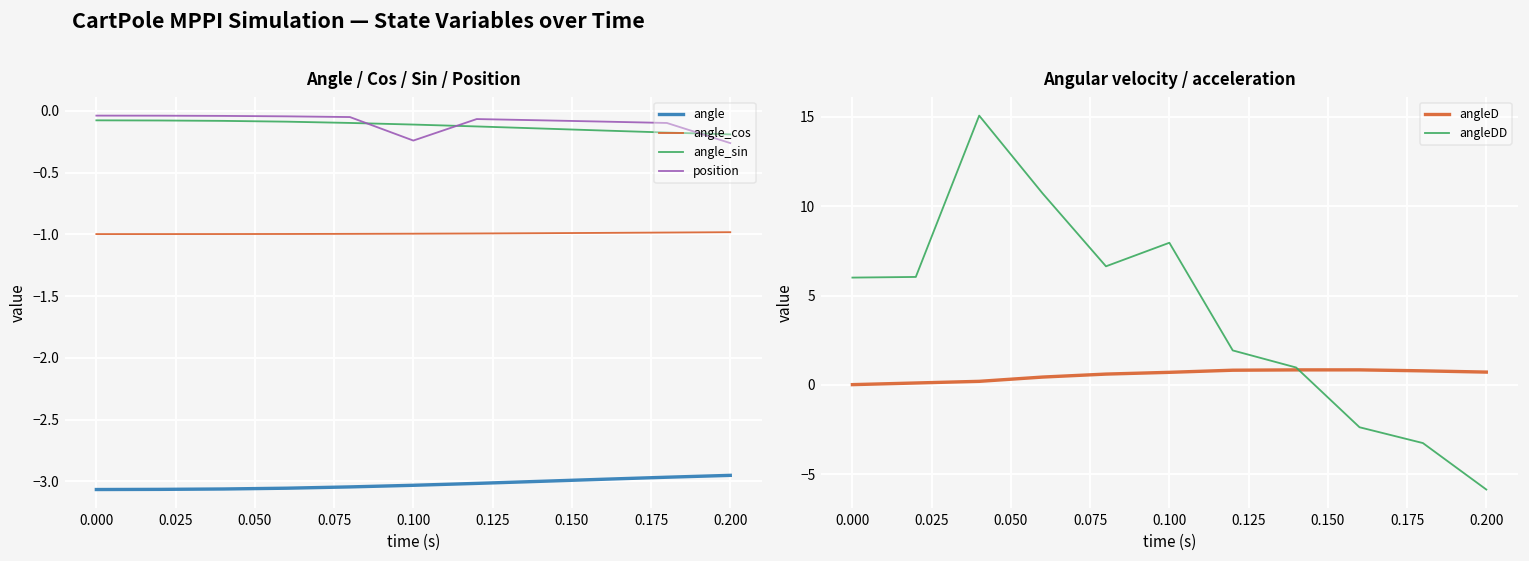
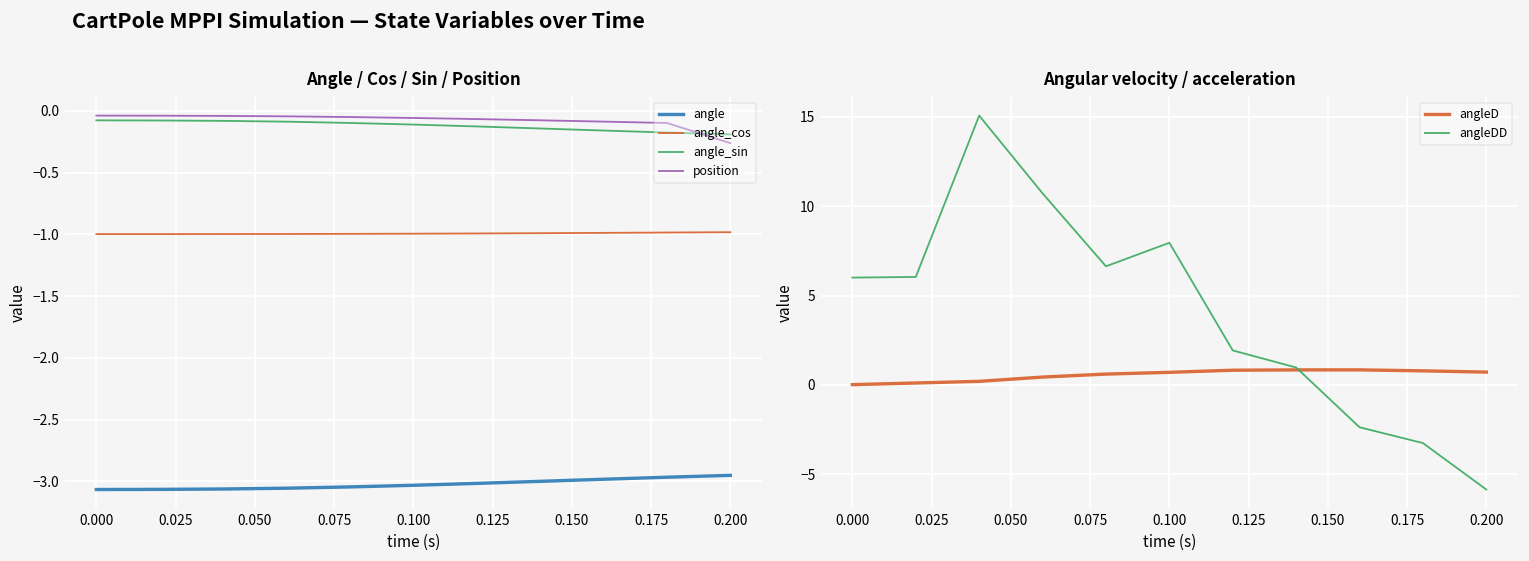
Angle / Cos / Sin / Position, position, 0.100: -0.24 -> -0.06
